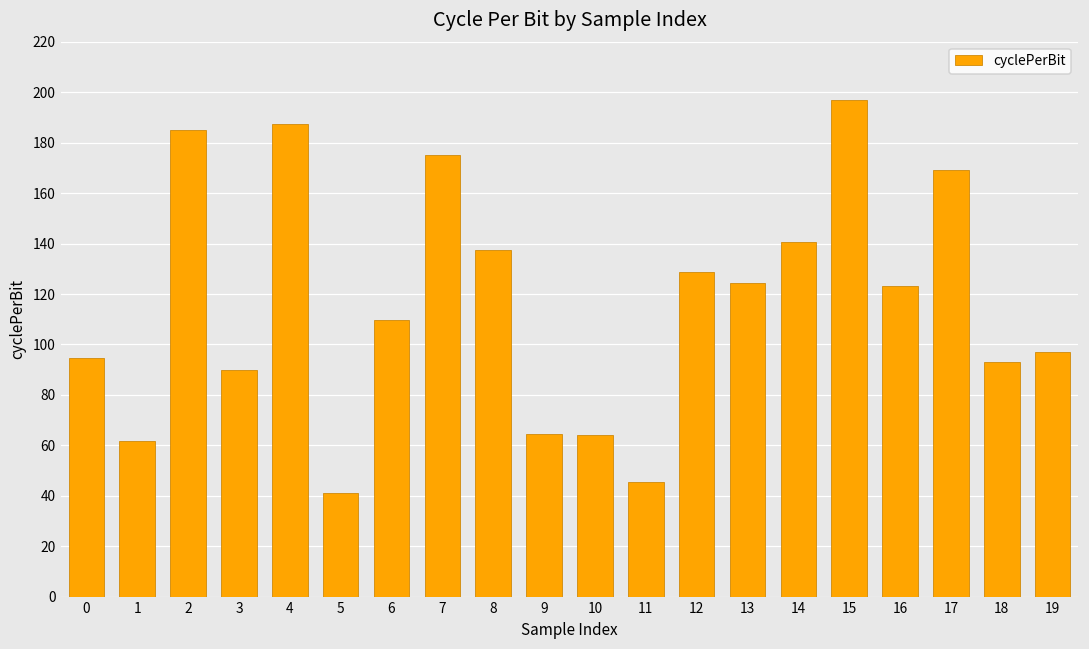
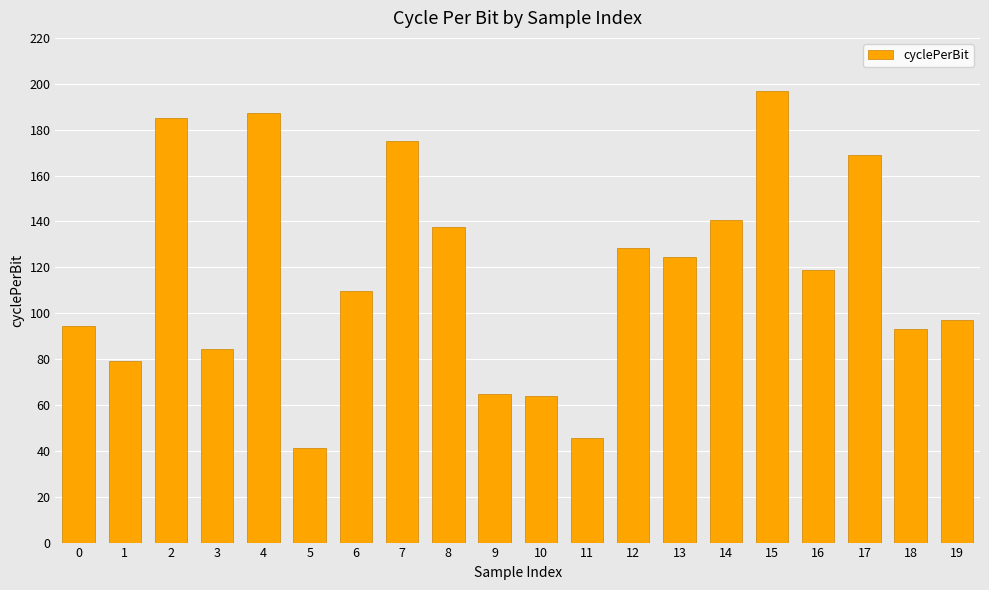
1: 62 -> 79
3: 90 -> 84
16: 123 -> 119
